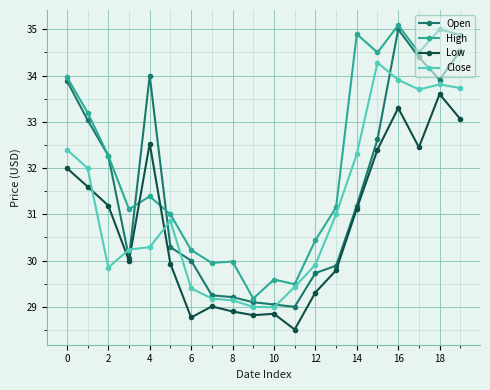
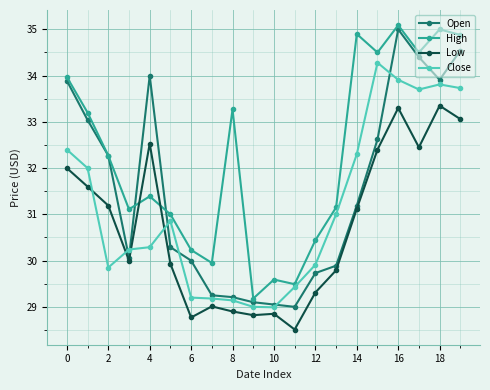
Close, 6: 29.4 -> 29.2
High, 8: 30.0 -> 33.3
Low, 18: 33.6 -> 33.4
